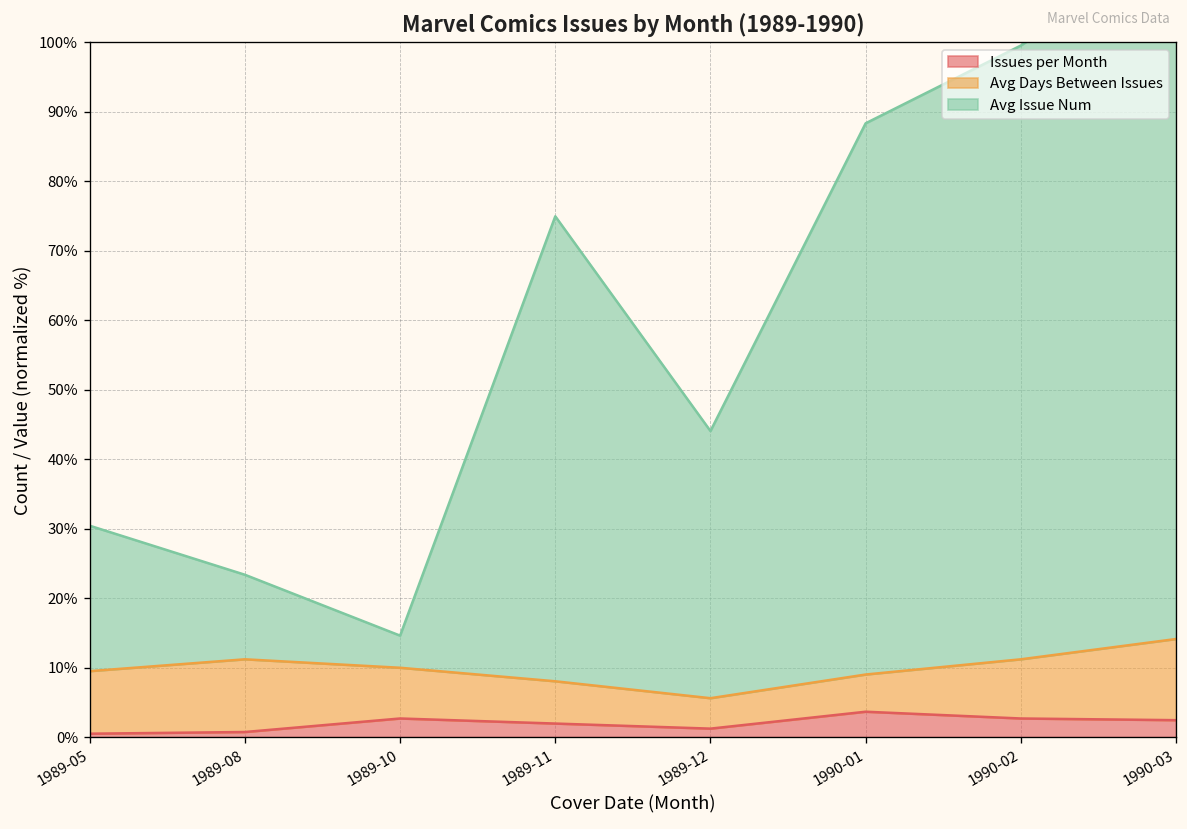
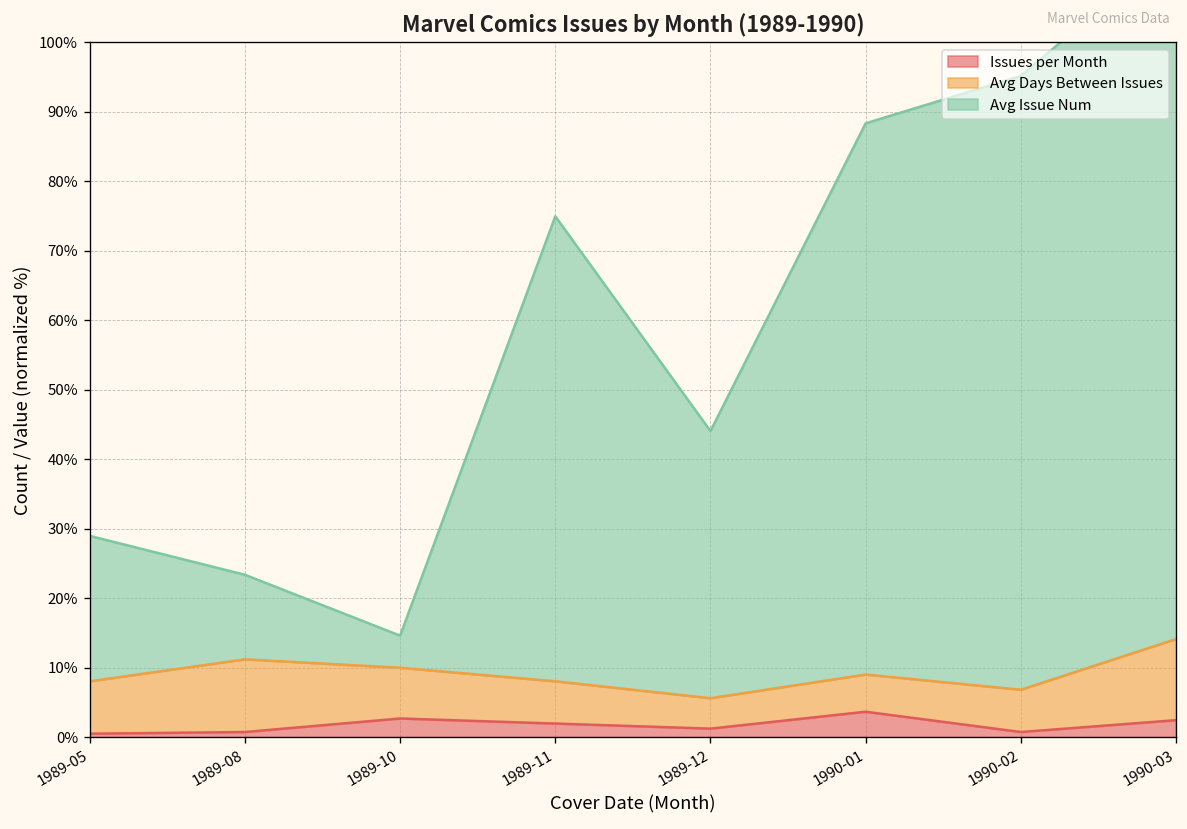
Avg Days Between Issues, 1989-05: 9% -> 8%
Issues per Month, 1990-02: 3% -> 1%
Avg Days Between Issues, 1990-02: 9% -> 6%
